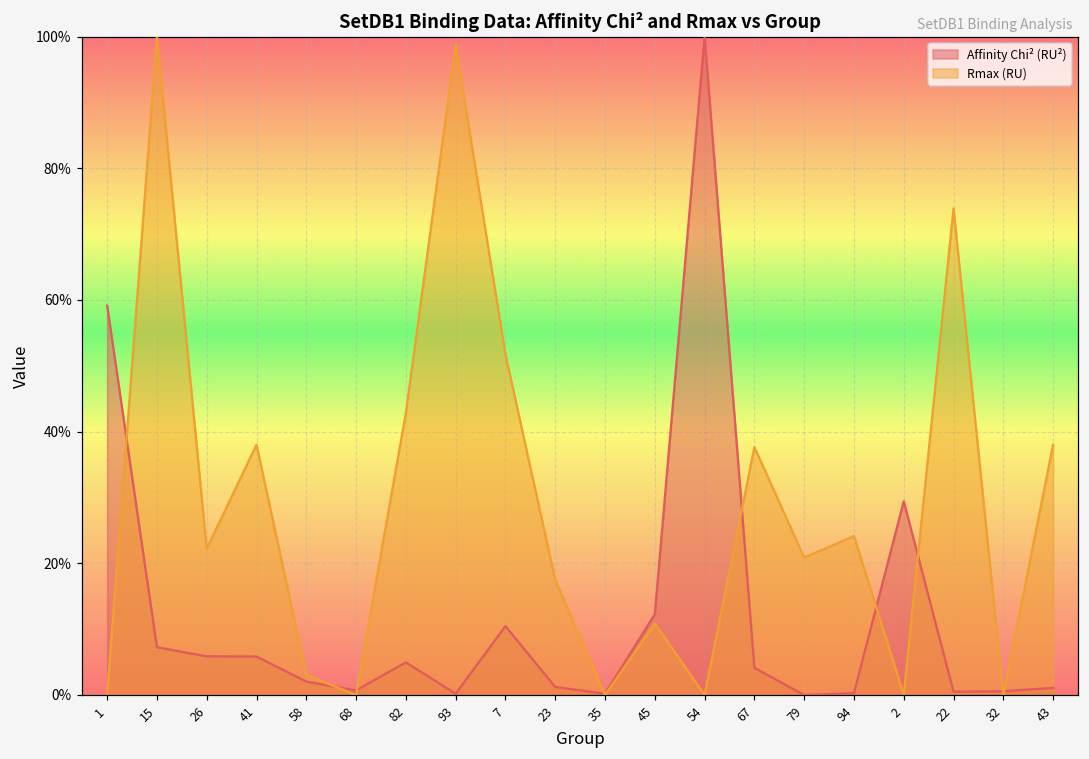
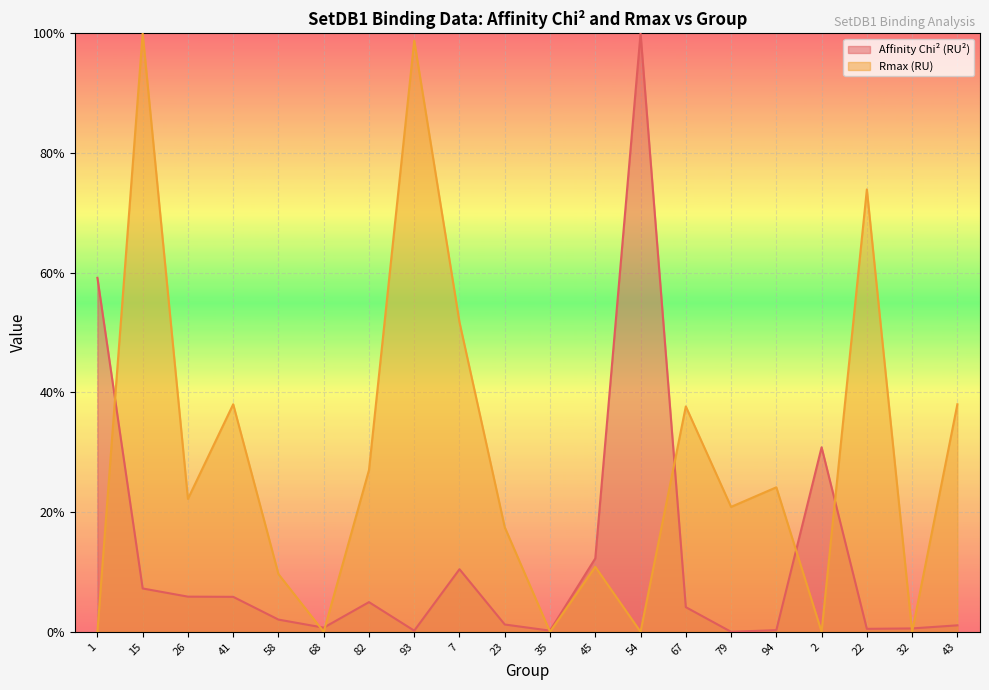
Rmax (RU), 58: 3% -> 10%
Rmax (RU), 82: 43% -> 27%
Affinity Chi² (RU²), 2: 29% -> 31%
